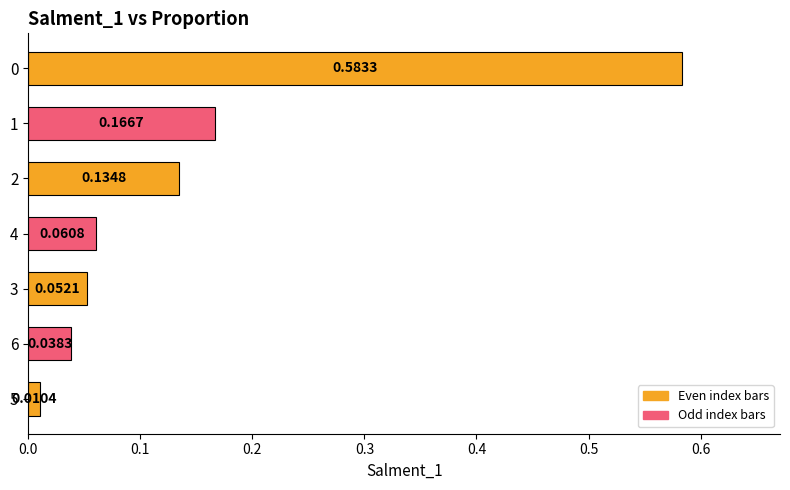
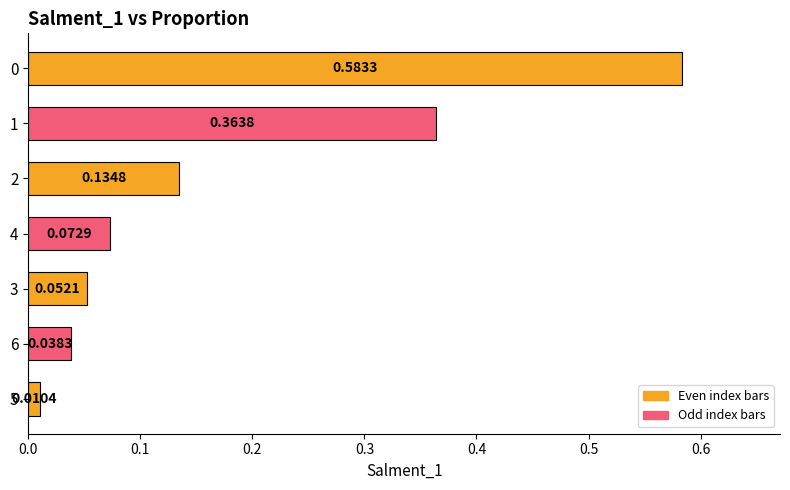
1: 0.1667 -> 0.3638
4: 0.0608 -> 0.0729
